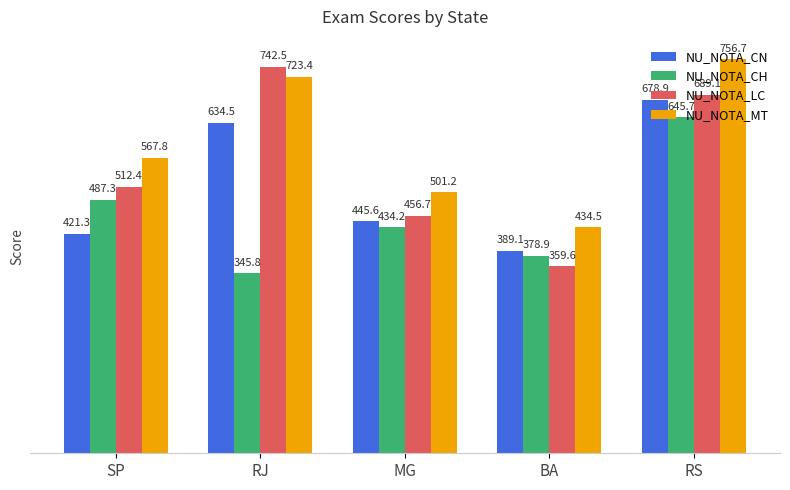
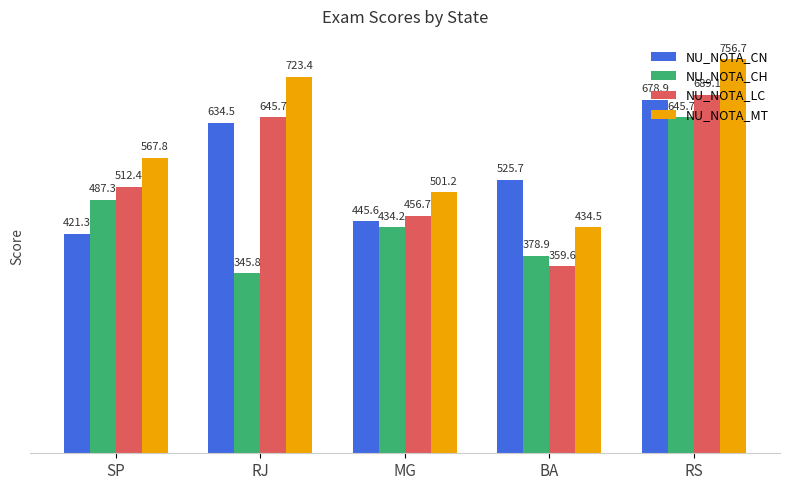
NU_NOTA_LC, RJ: 742.5 -> 645.7
NU_NOTA_CN, BA: 389.1 -> 525.7
